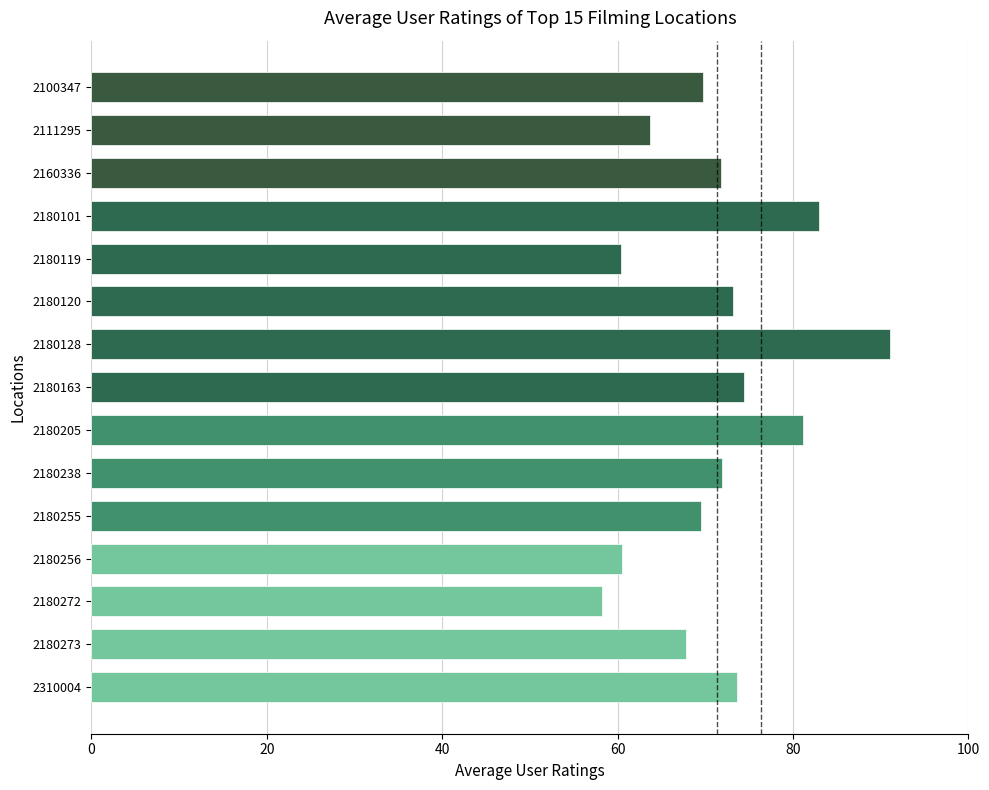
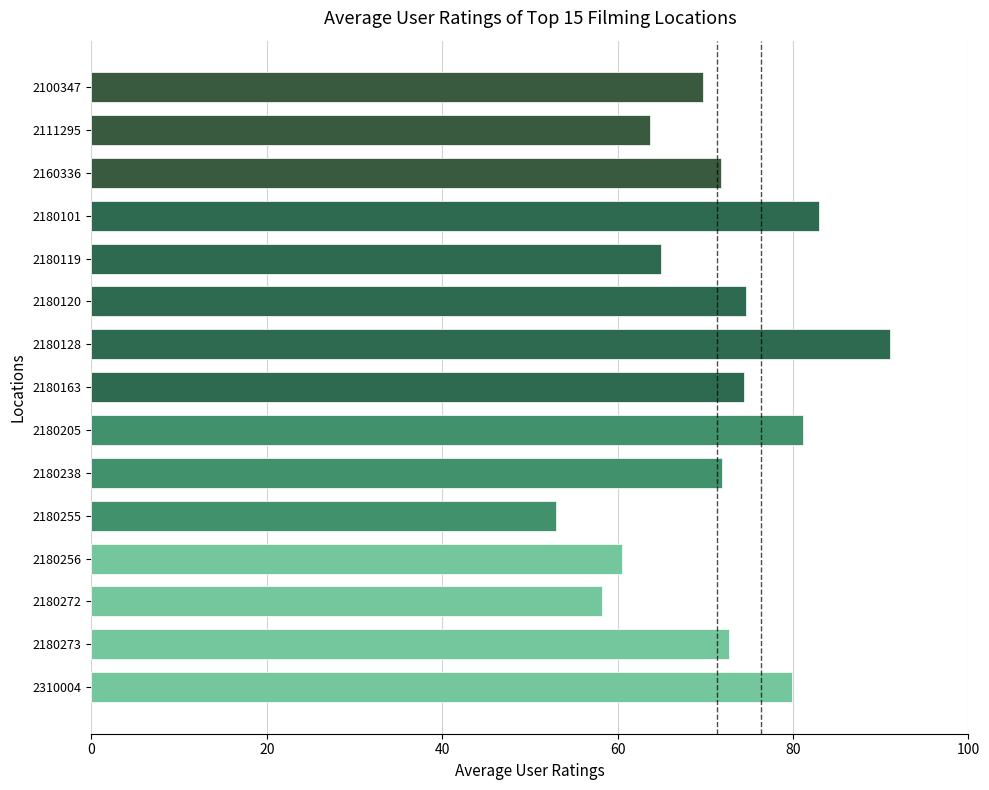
2180119: 60 -> 65
2180120: 73 -> 75
2180255: 70 -> 53
2180273: 68 -> 73
2310004: 74 -> 80
